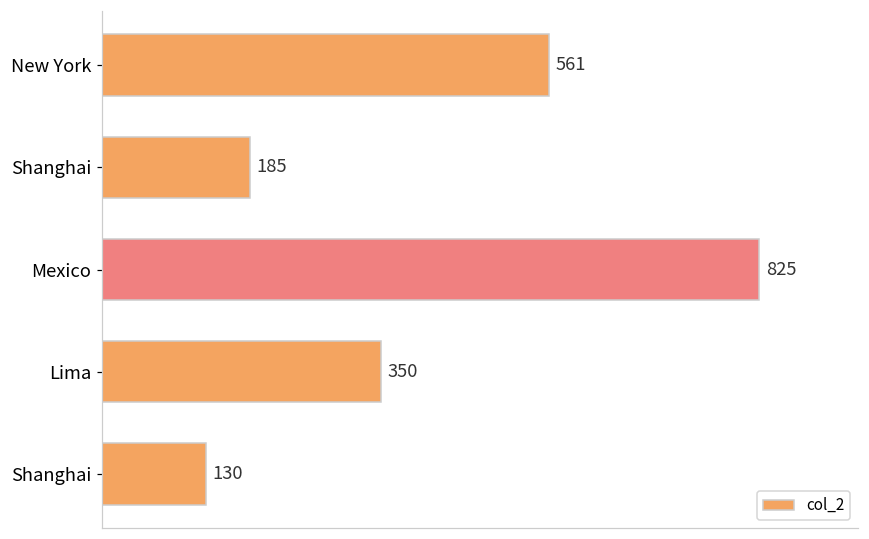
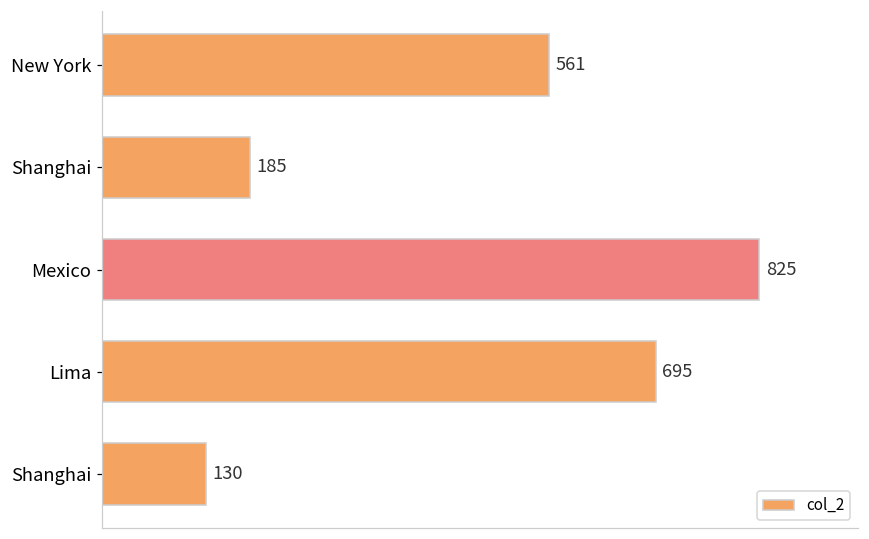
Lima: 350 -> 695
